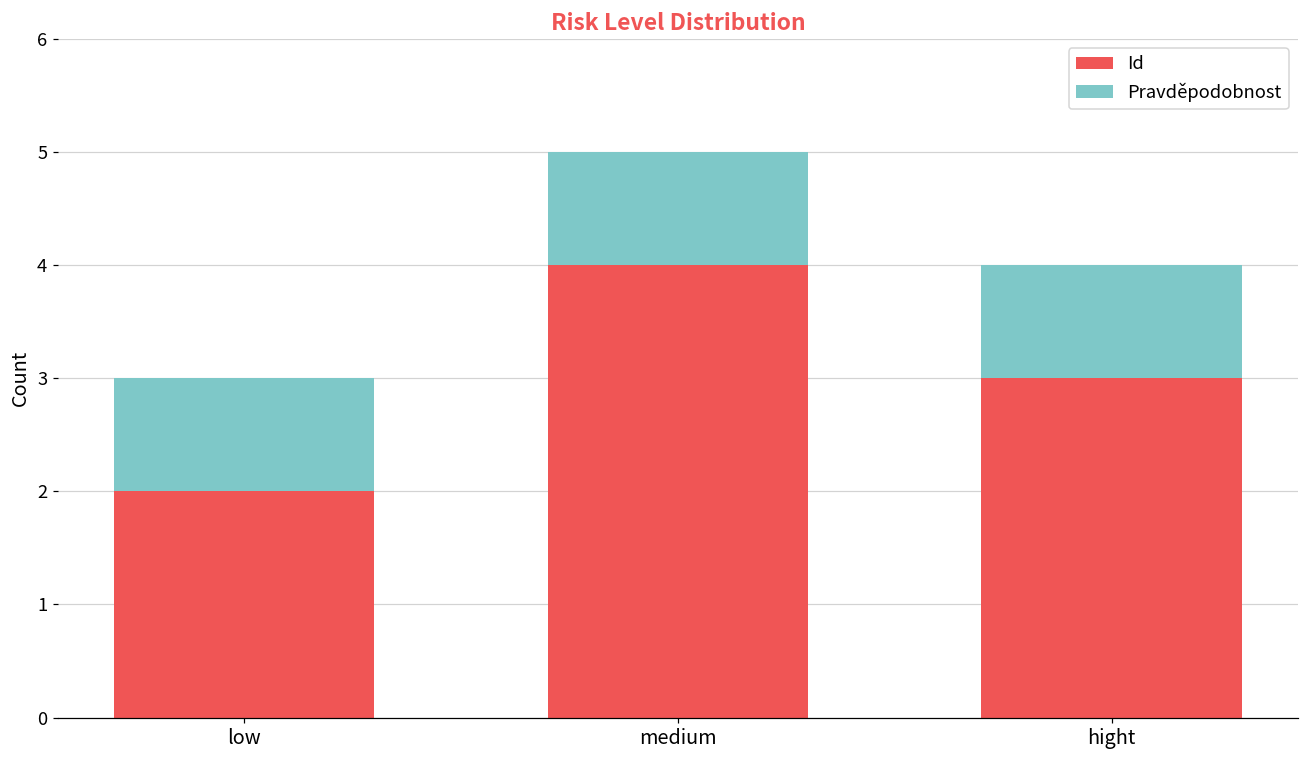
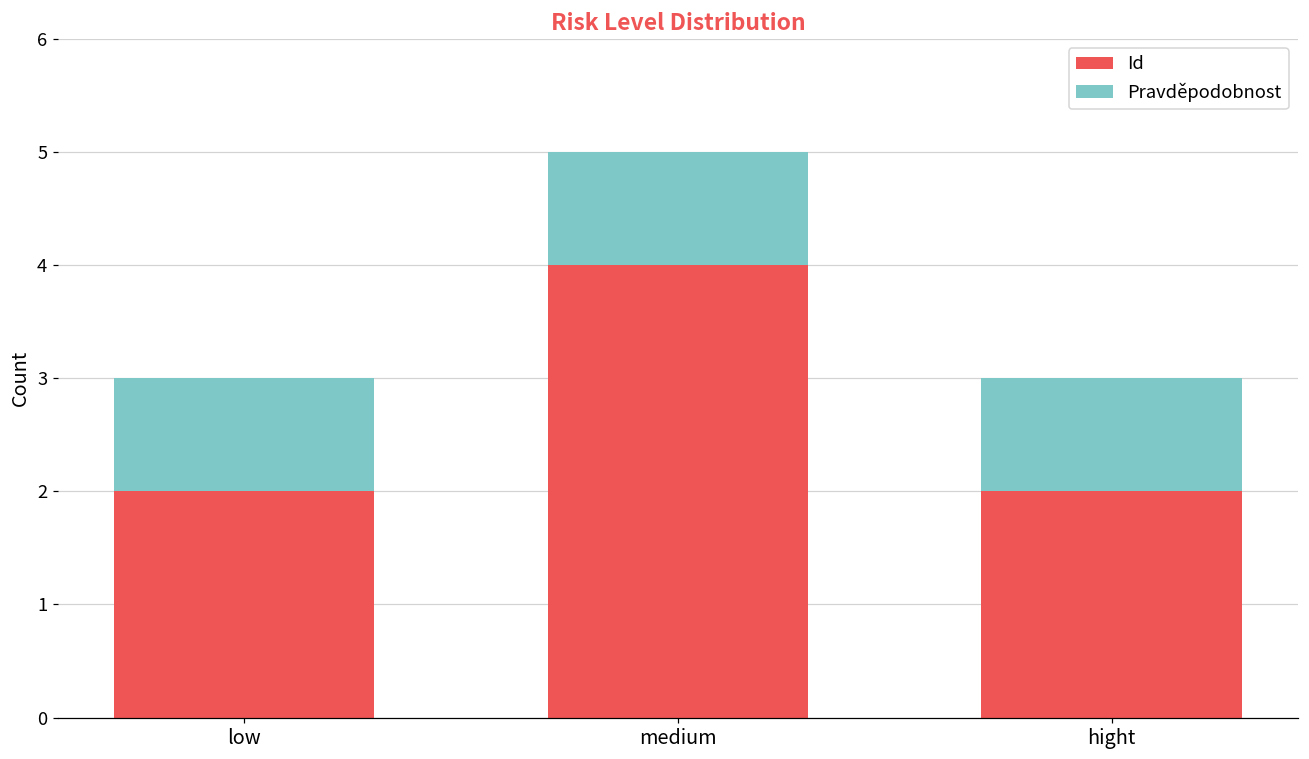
Id, hight: 3 -> 2
